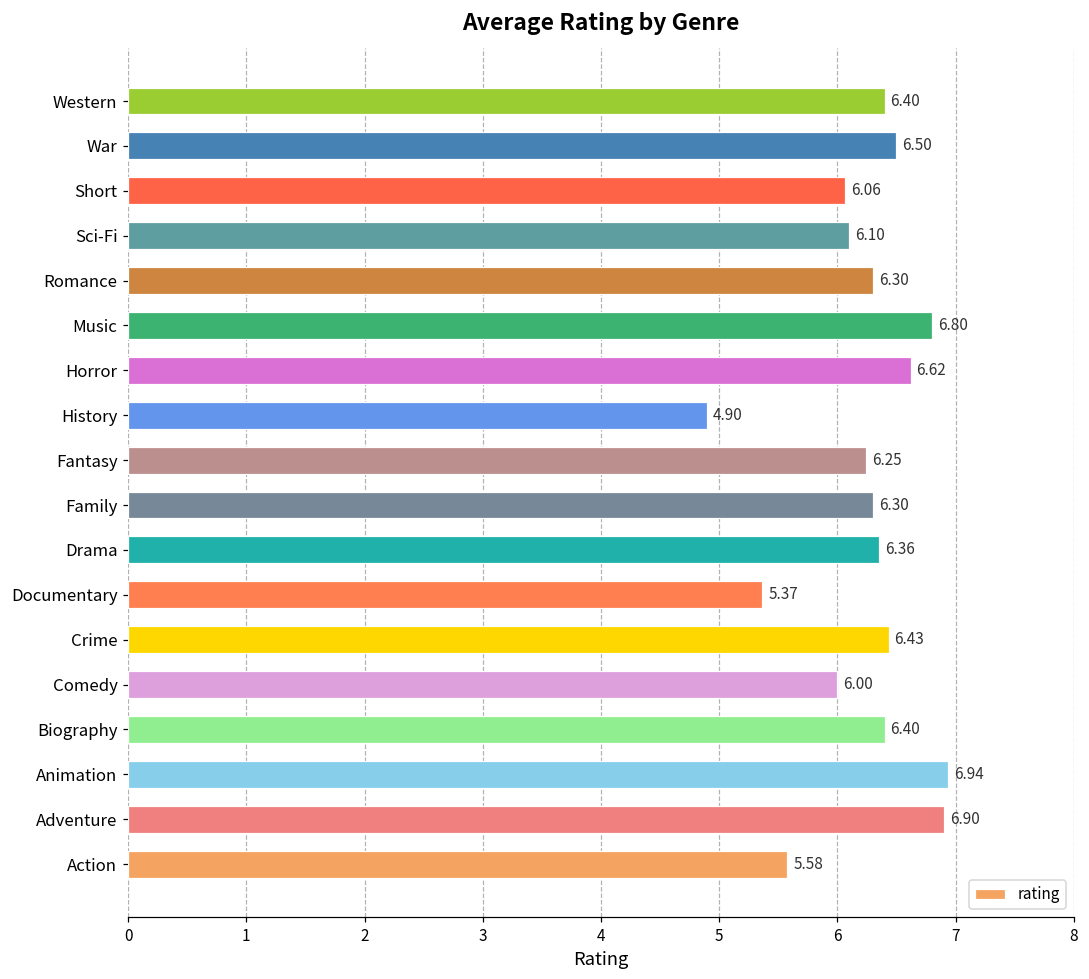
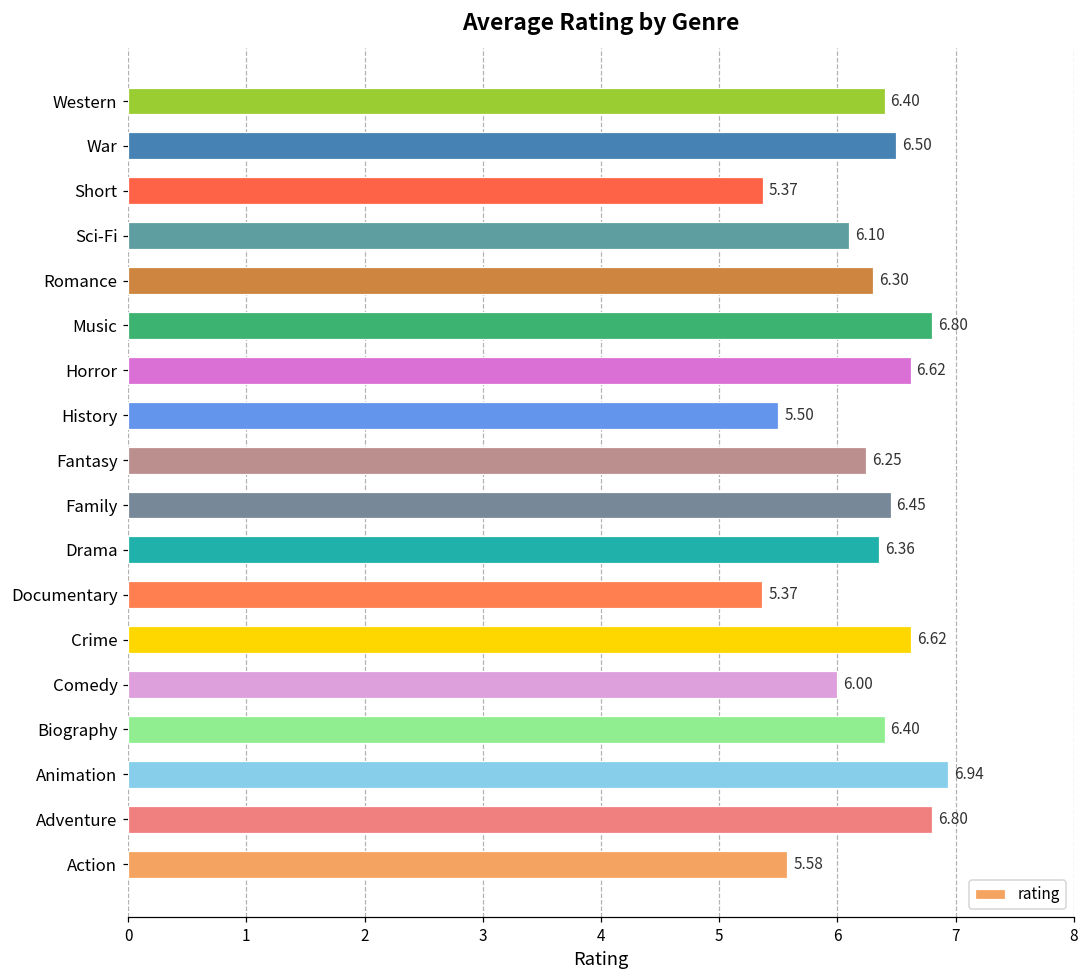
Short: 6.06 -> 5.37
History: 4.90 -> 5.50
Family: 6.30 -> 6.45
Crime: 6.43 -> 6.62
Adventure: 6.90 -> 6.80
